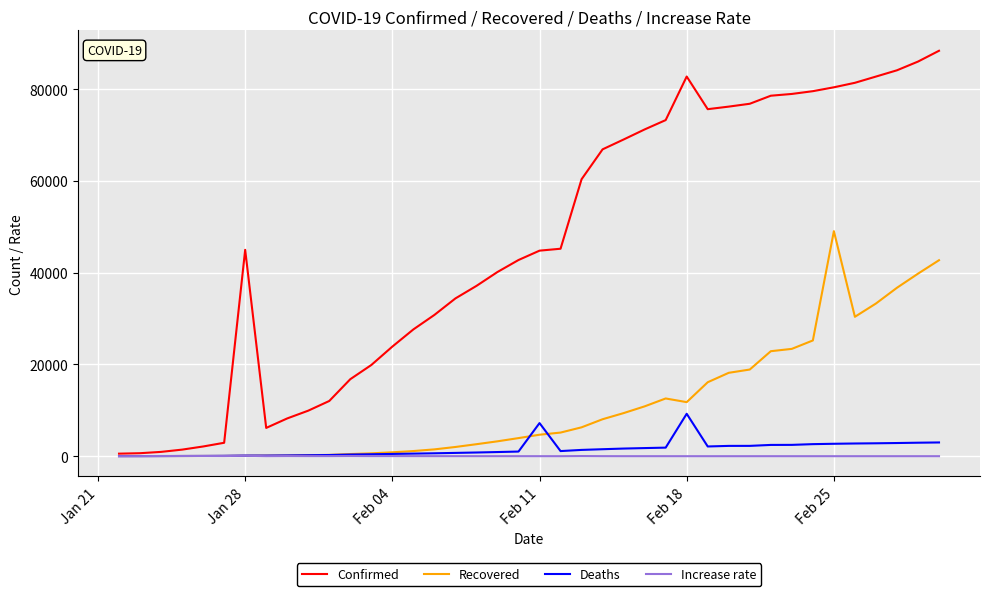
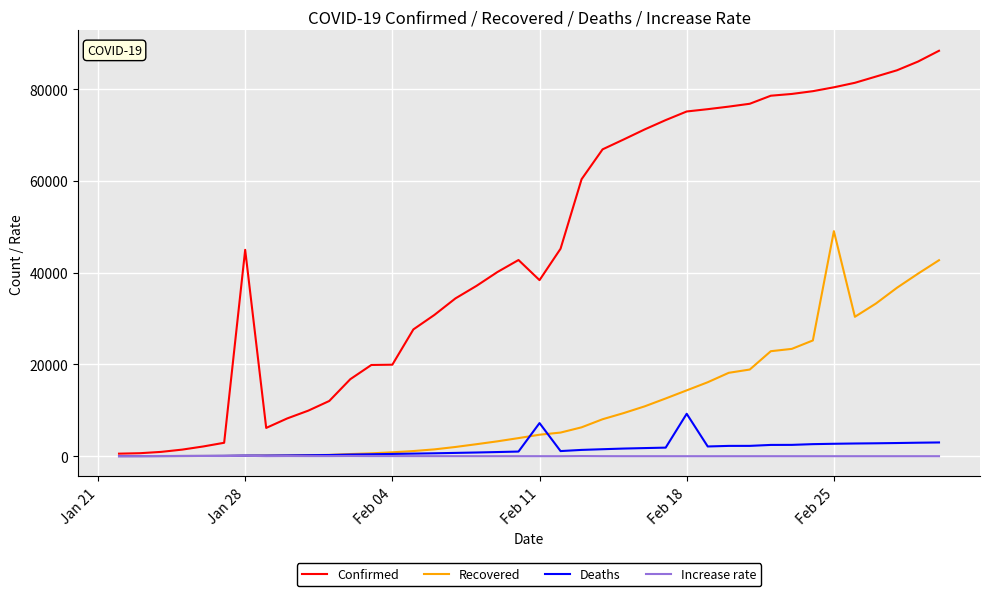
Confirmed, Feb 04: 24000 -> 20000
Confirmed, Feb 11: 45000 -> 38000
Confirmed, Feb 18: 83000 -> 75000
Recovered, Feb 18: 12000 -> 14000
